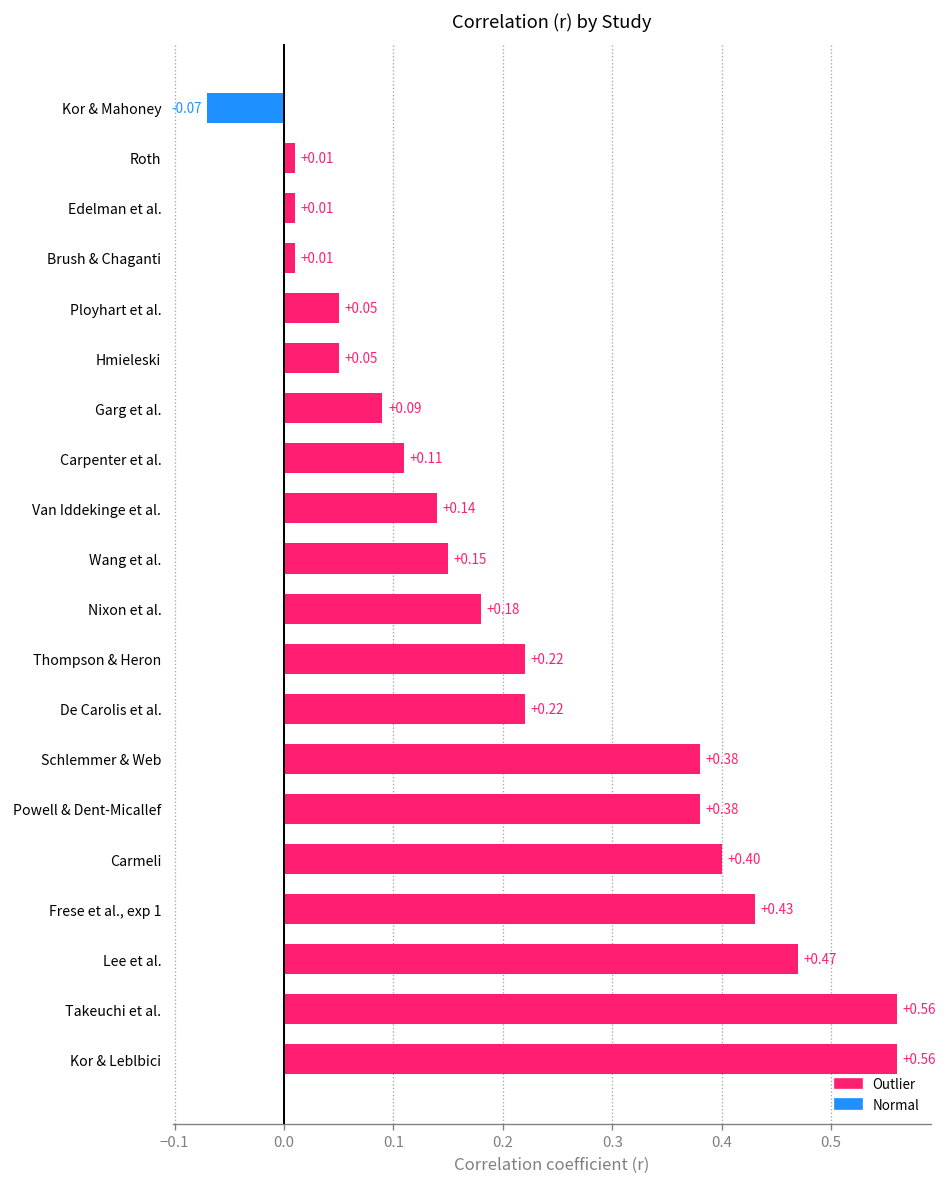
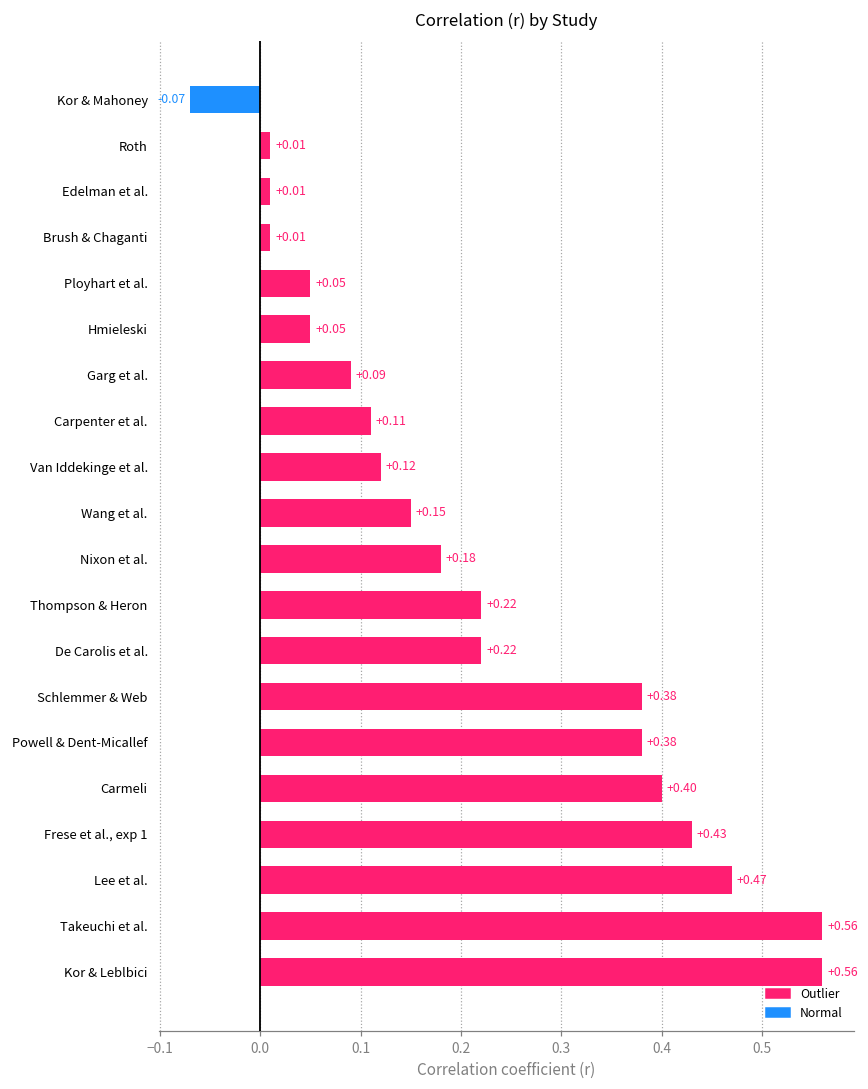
Van Iddekinge et al.: +0.14 -> +0.12
